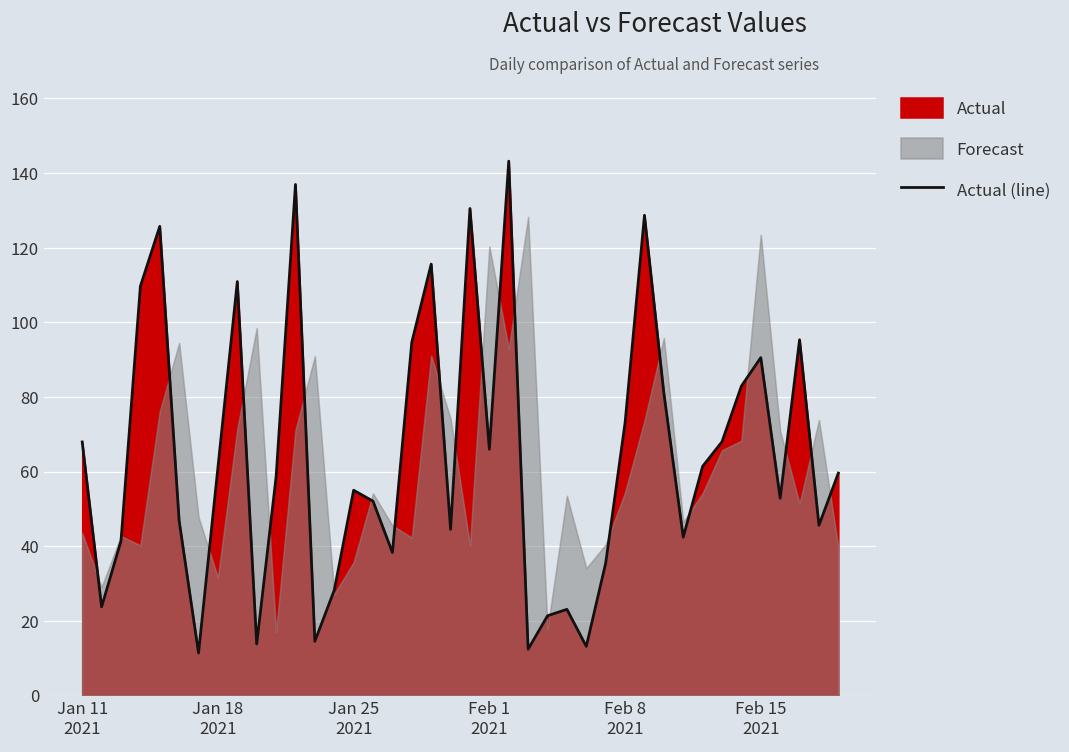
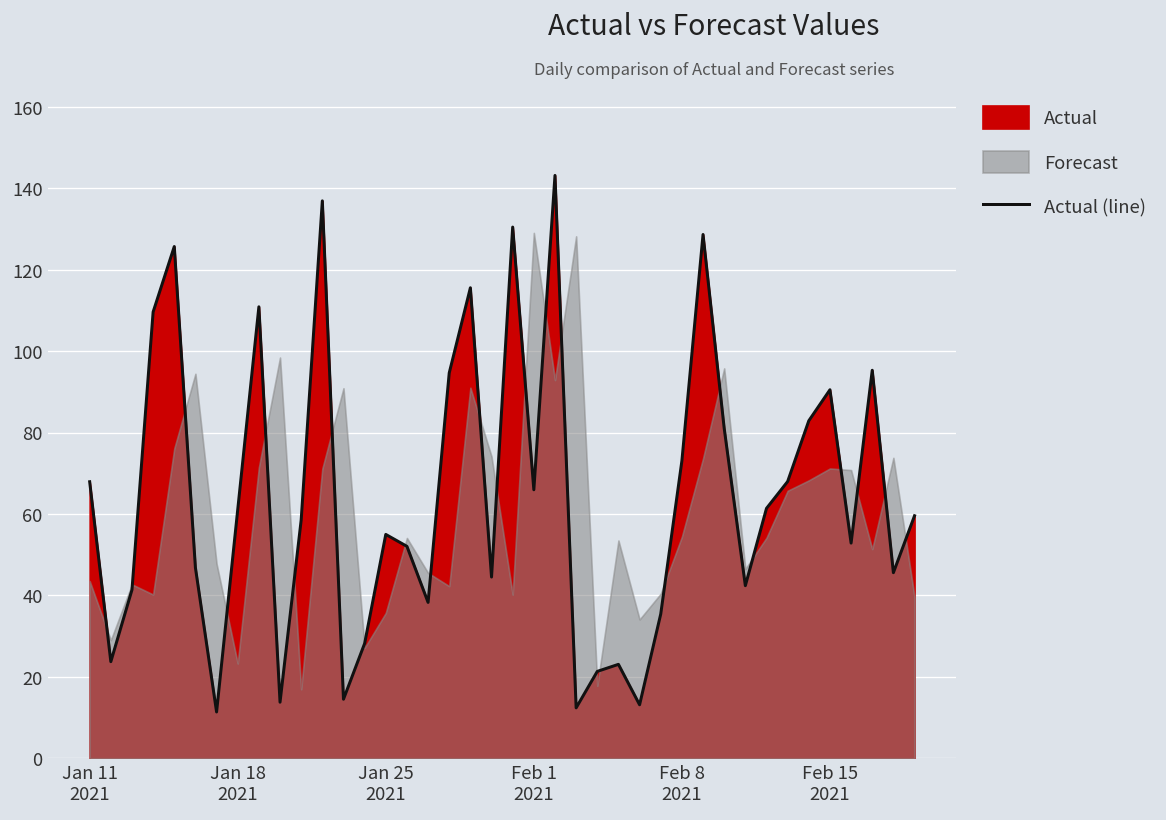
Forecast, Jan 18 2021: 32 -> 23
Forecast, Feb 1 2021: 120 -> 129
Forecast, Feb 15 2021: 123 -> 71
